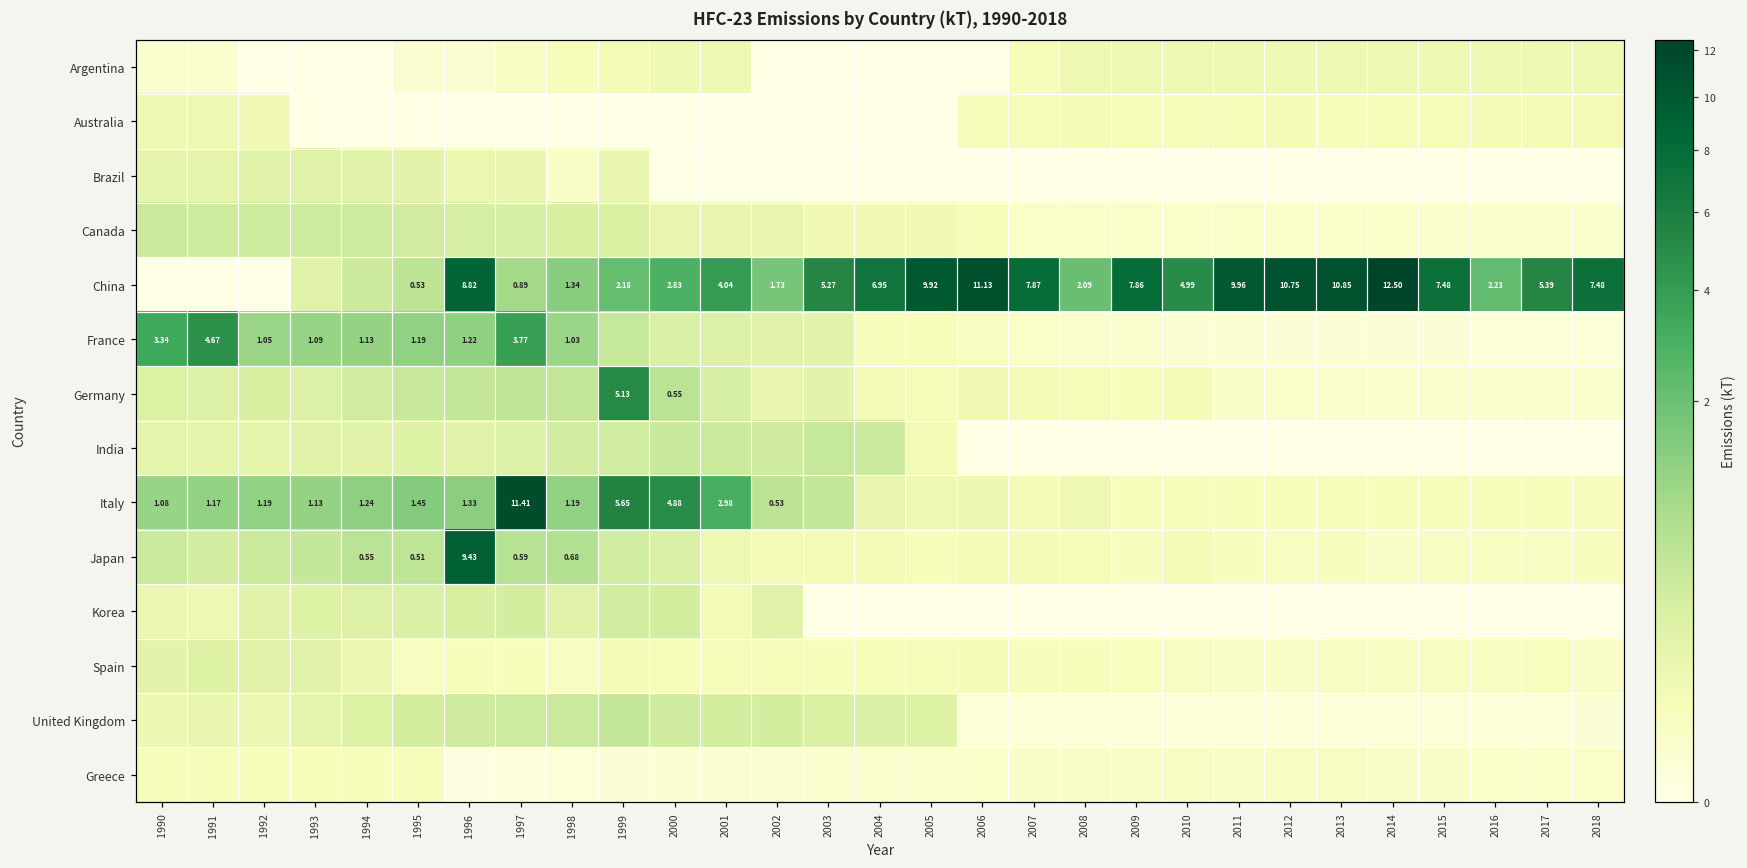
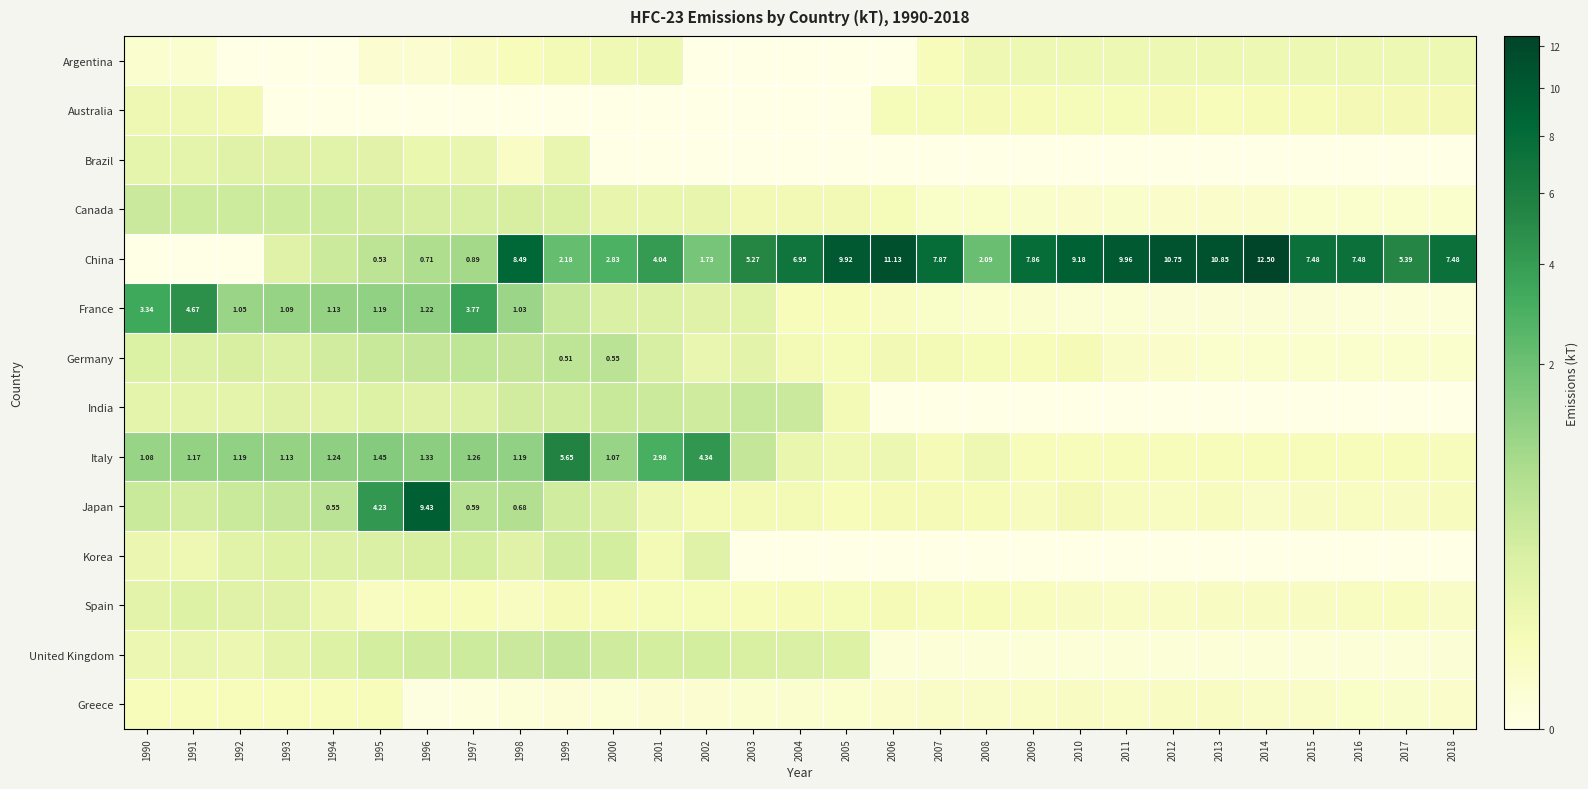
China, 1996: 8.82 -> 0.71
China, 1998: 1.34 -> 8.49
China, 2010: 4.99 -> 9.18
China, 2016: 2.23 -> 7.48
Germany, 1999: 5.13 -> 0.51
Italy, 1997: 11.41 -> 1.26
Italy, 2000: 4.88 -> 1.07
Italy, 2002: 0.53 -> 4.34
Japan, 1995: 0.51 -> 4.23
